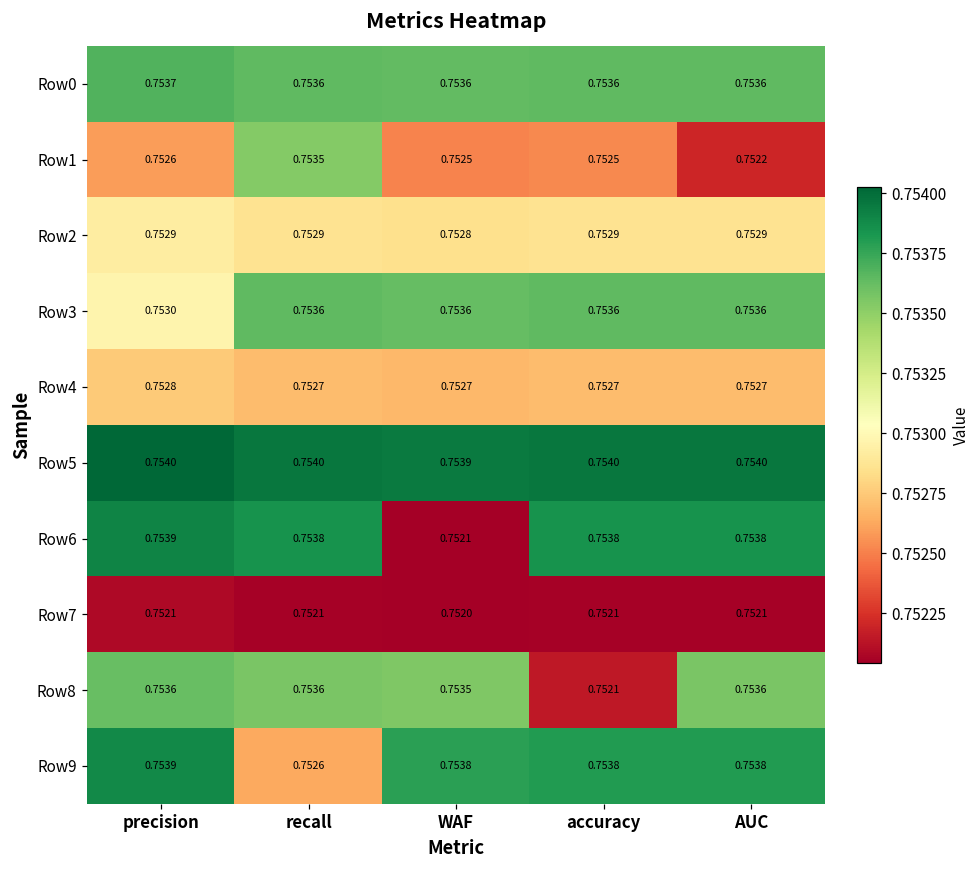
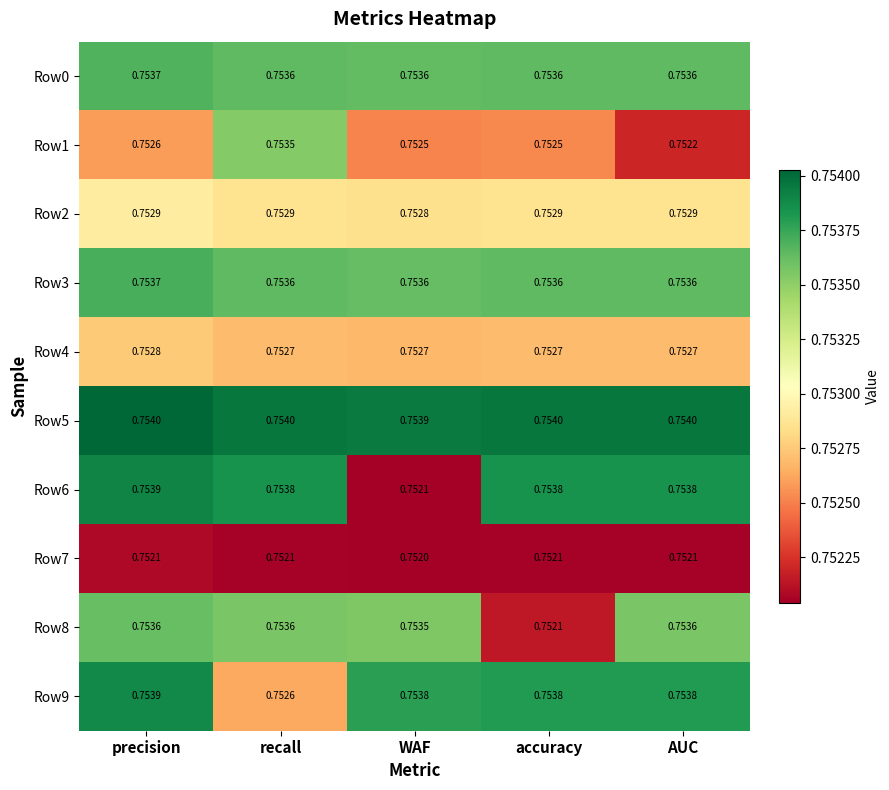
Row3, precision: 0.7530 -> 0.7537
